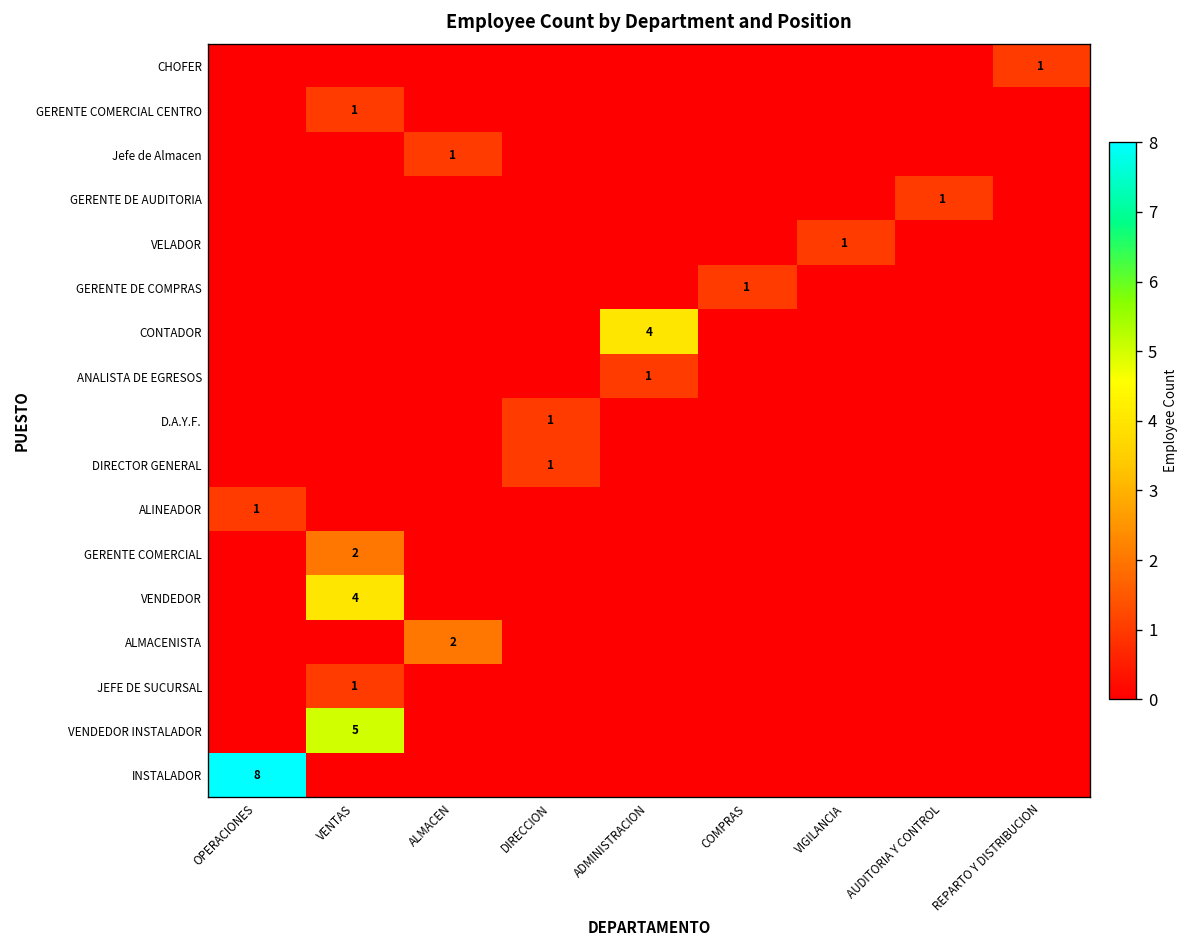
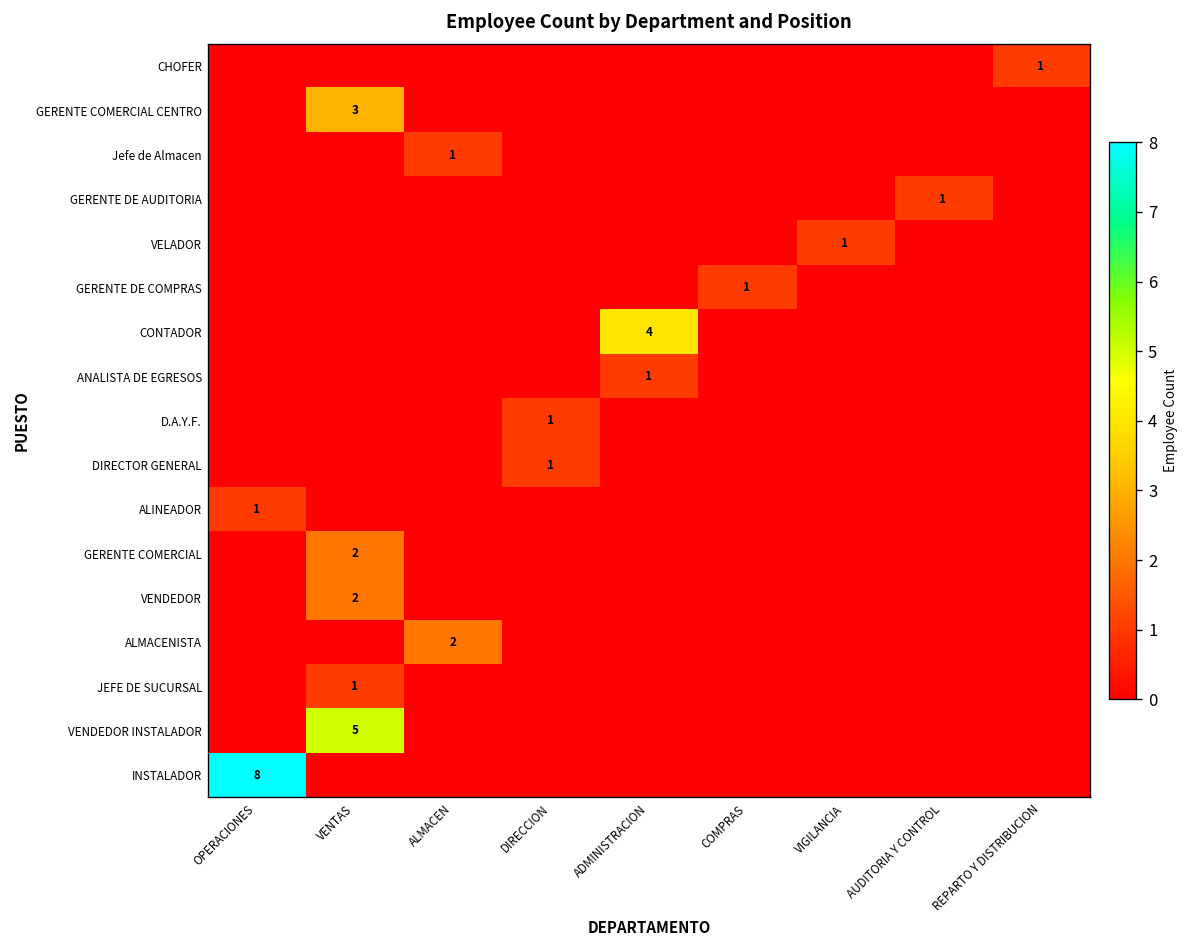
GERENTE COMERCIAL CENTRO, VENTAS: 1 -> 3
VENDEDOR, VENTAS: 4 -> 2
